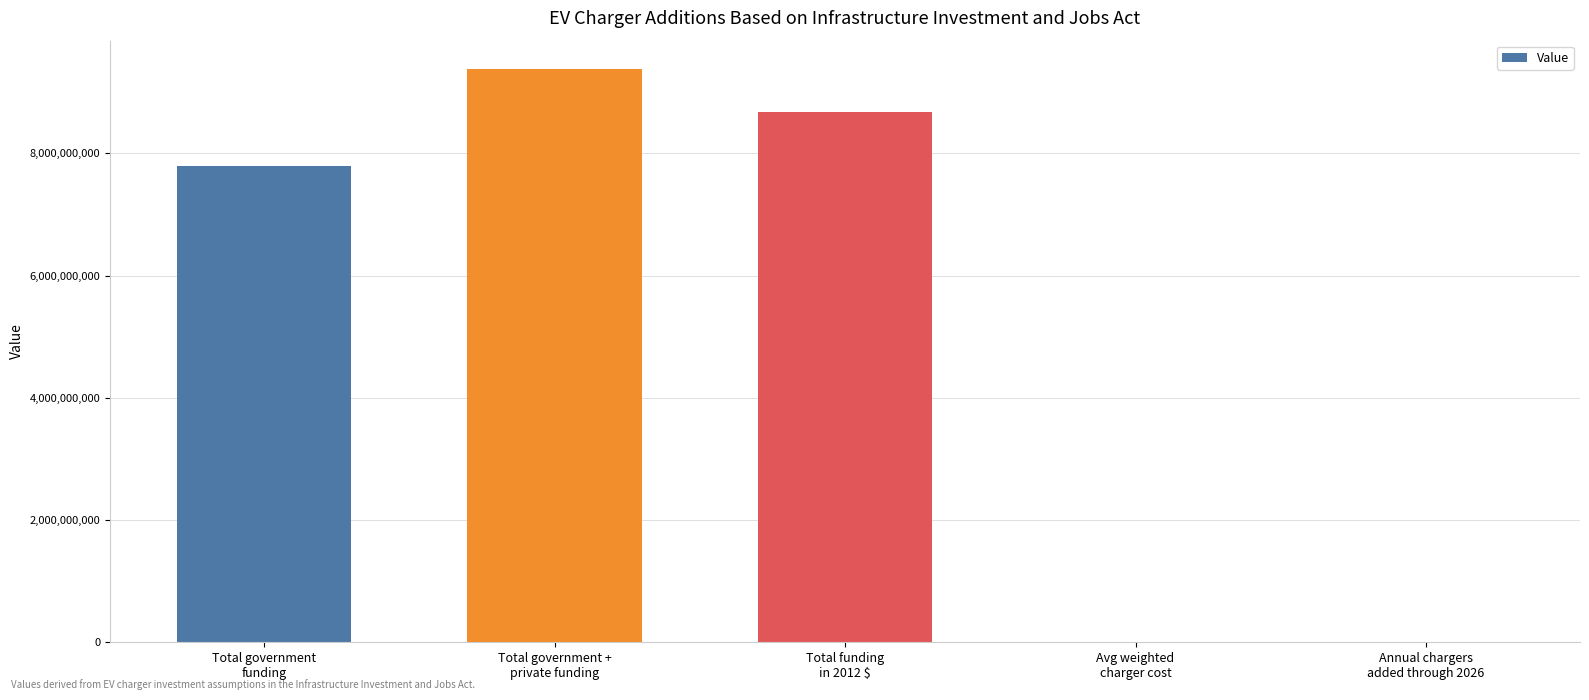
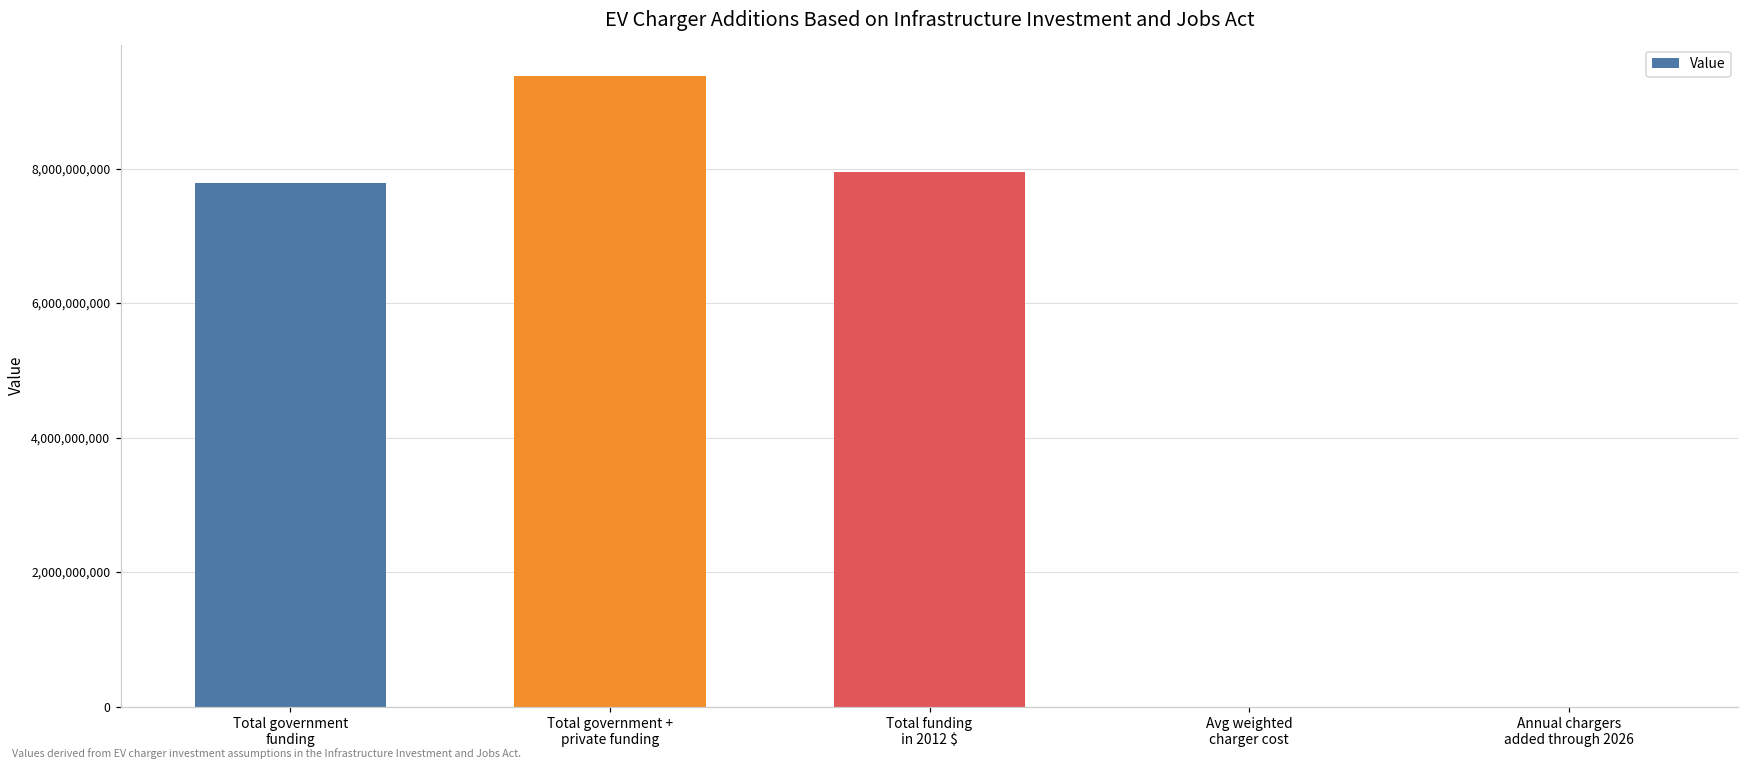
Total funding in 2012 $: 8,700,000,000 -> 7,900,000,000
